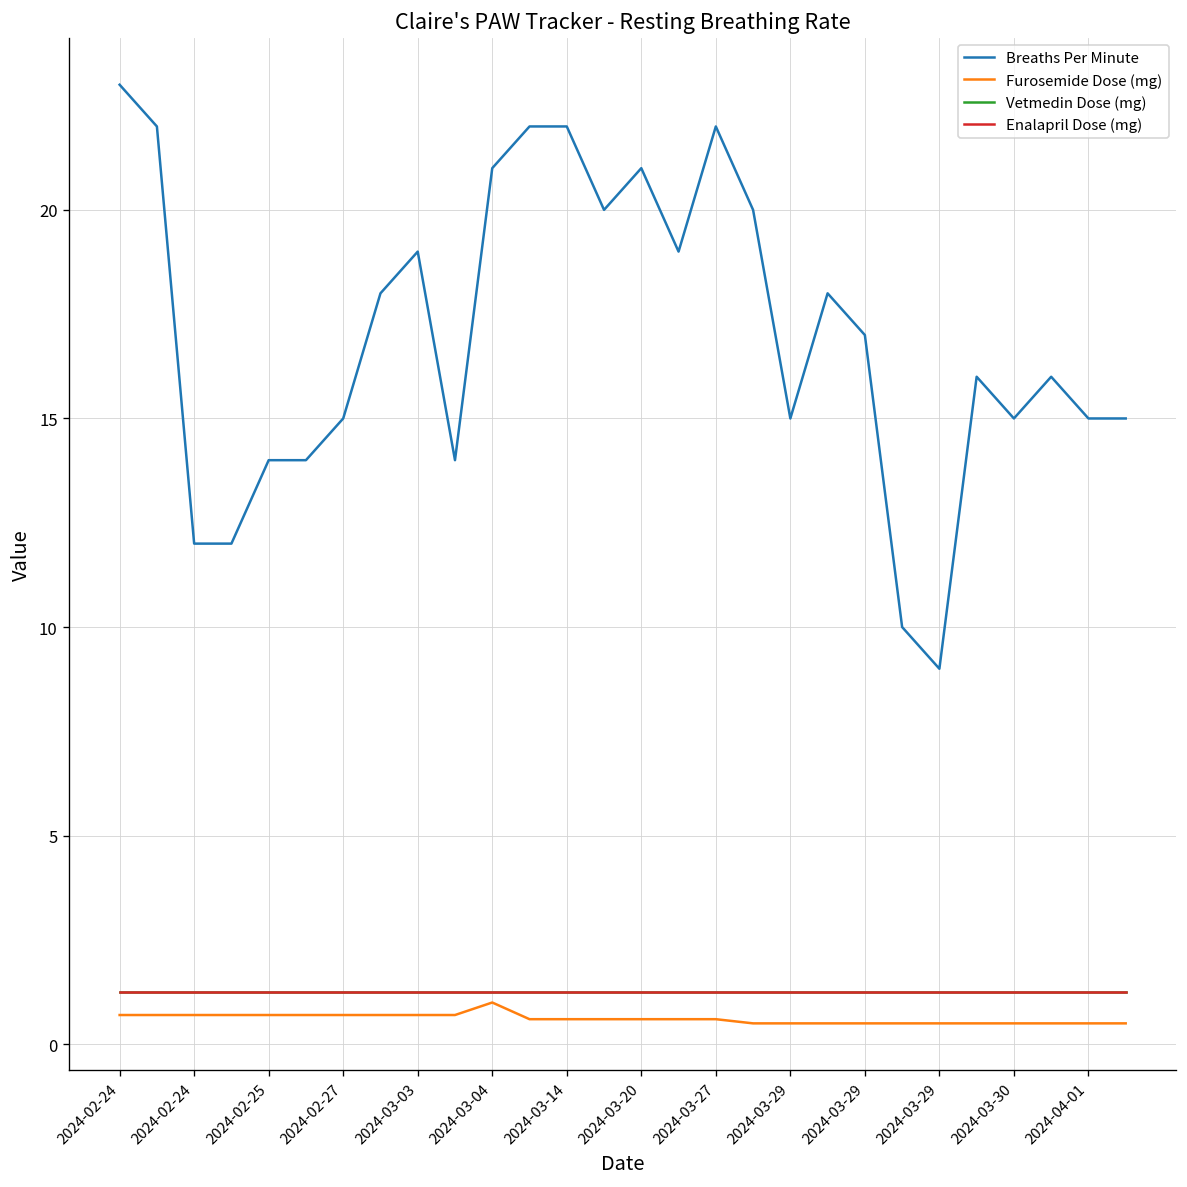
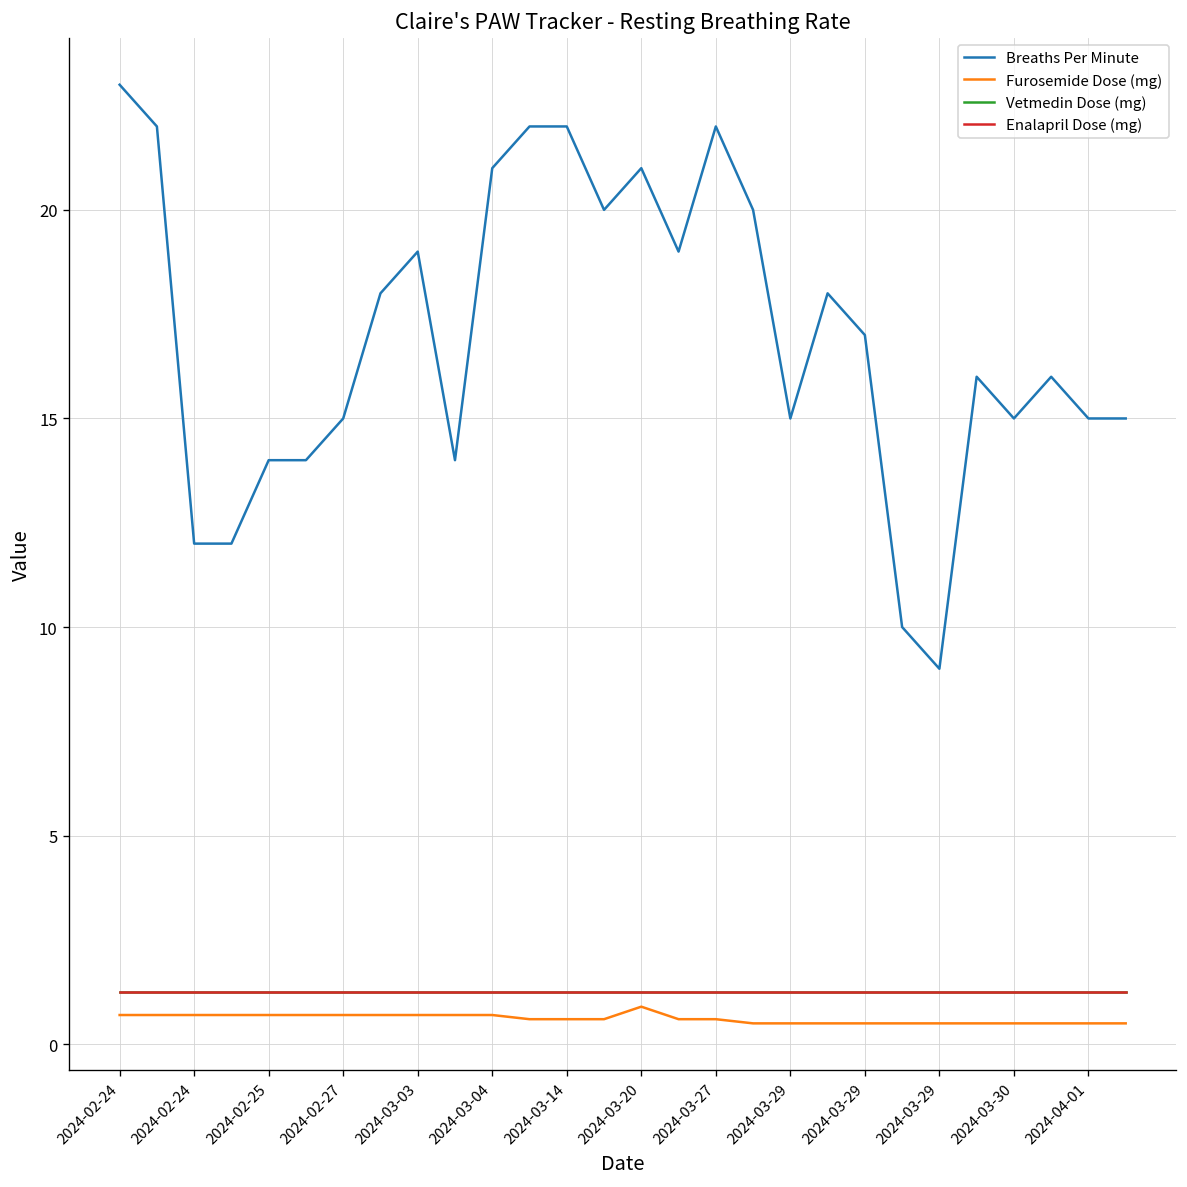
Furosemide Dose (mg), 2024-03-04: 1.0 -> 0.7
Furosemide Dose (mg), 2024-03-20: 0.6 -> 0.9
